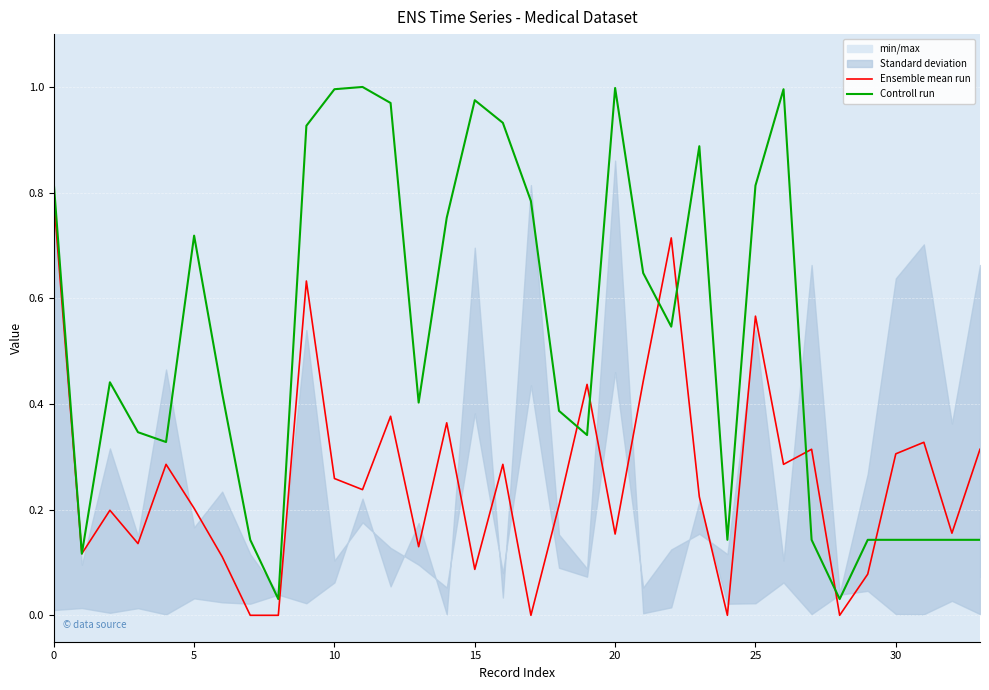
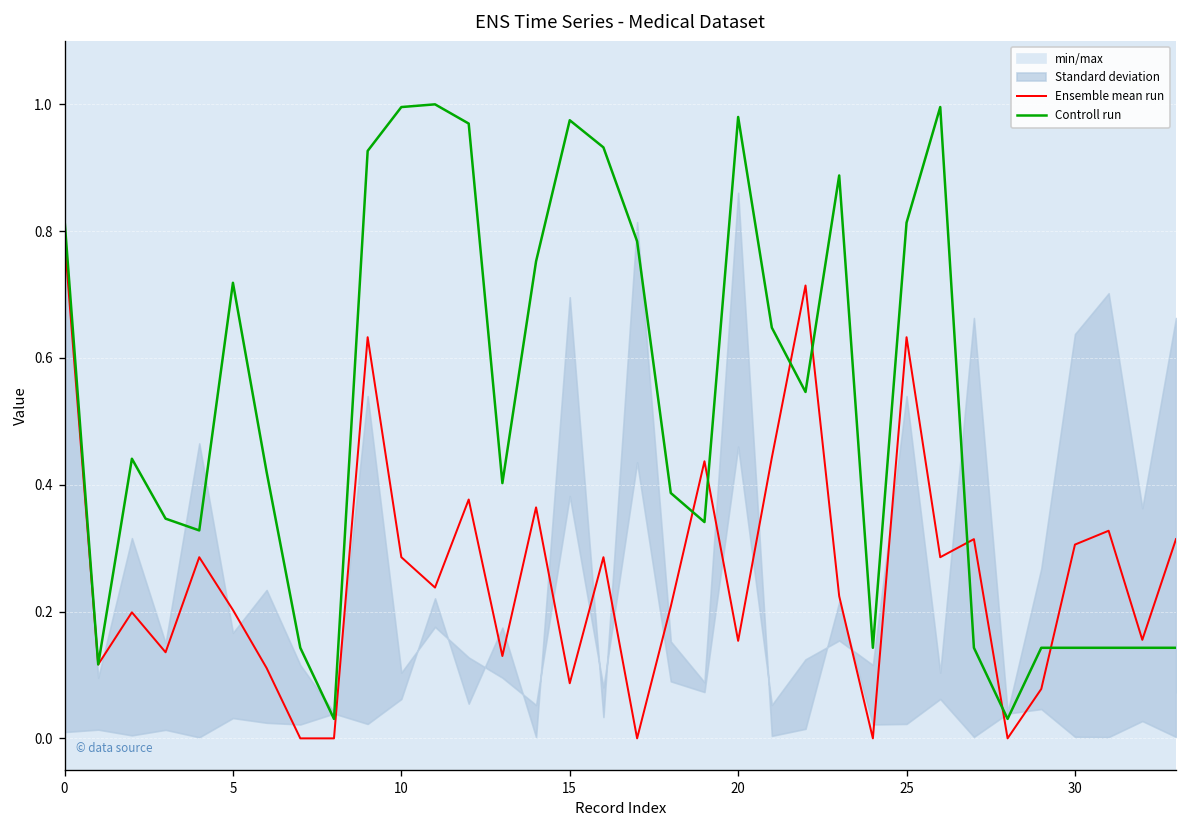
Ensemble mean run, 10: 0.26 -> 0.29
Controll run, 20: 1.00 -> 0.98
Ensemble mean run, 25: 0.57 -> 0.63
